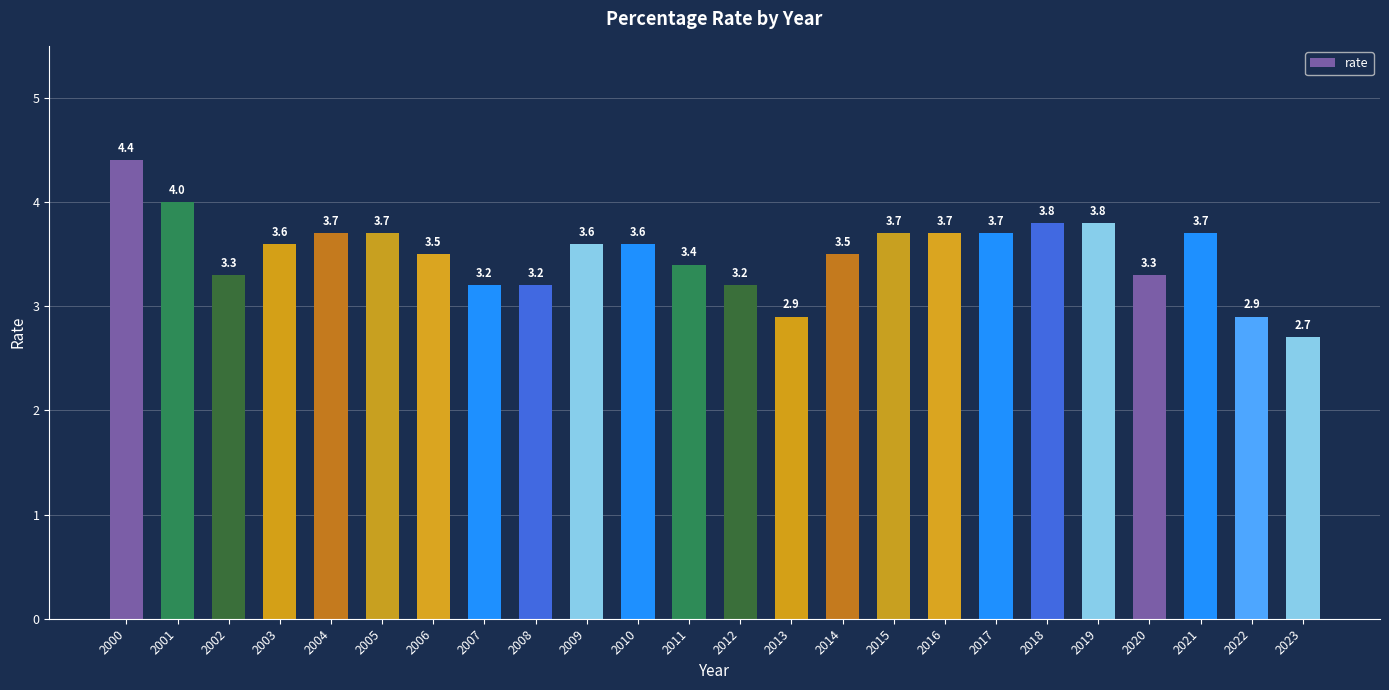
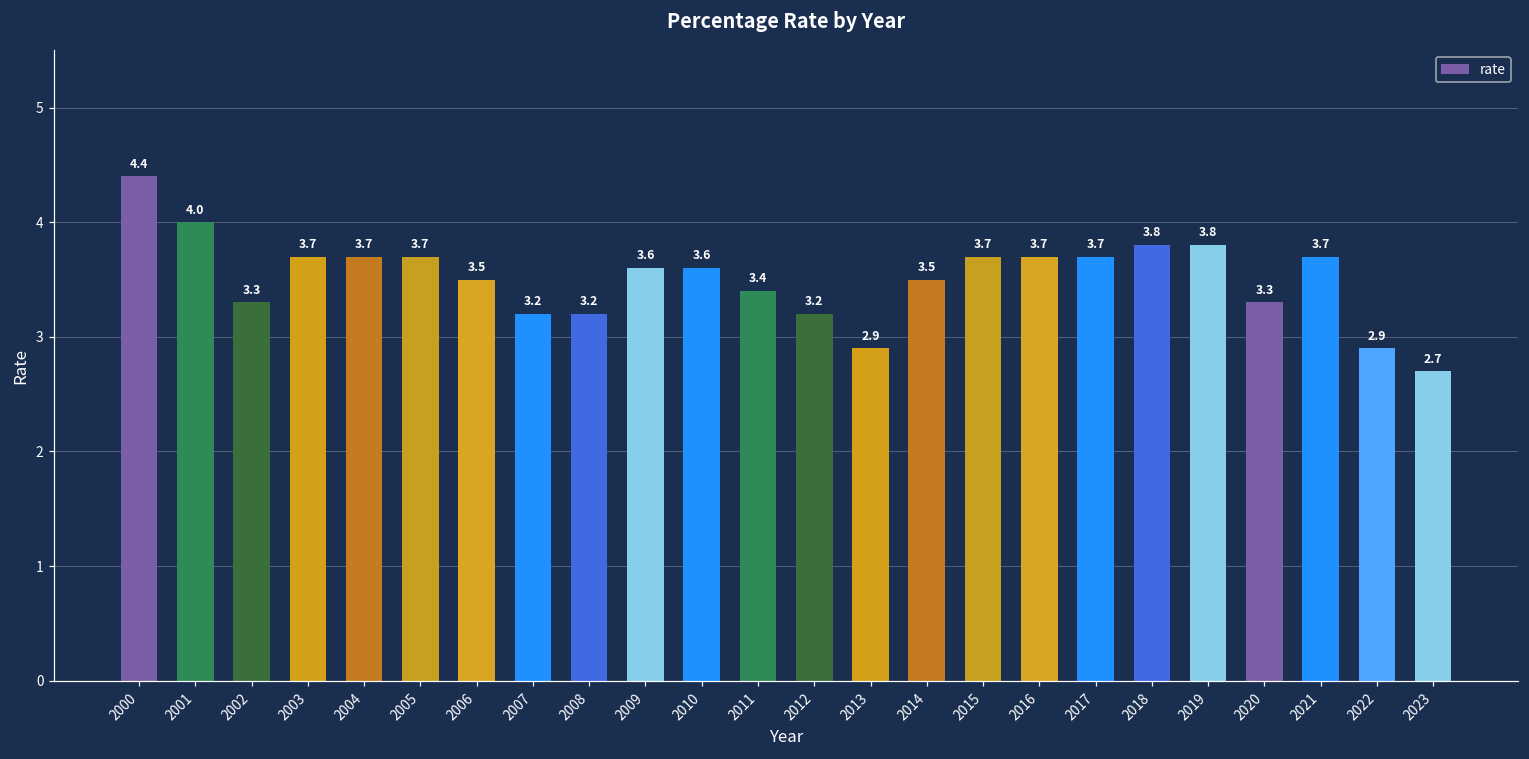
2003: 3.6 -> 3.7
